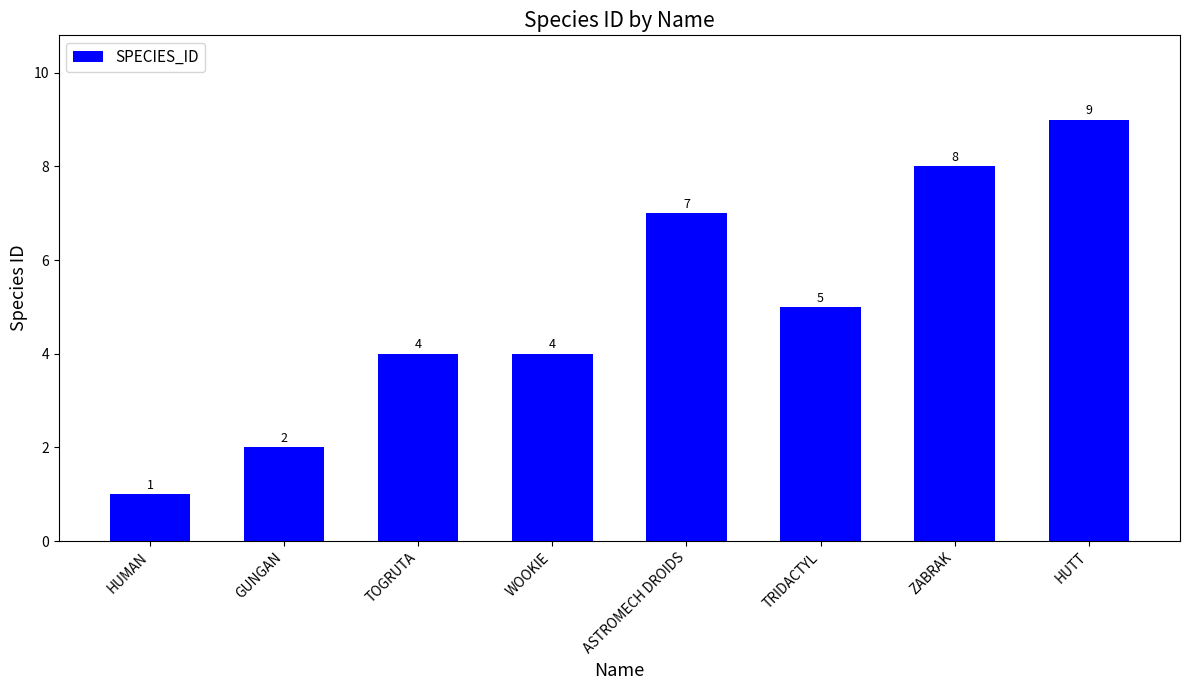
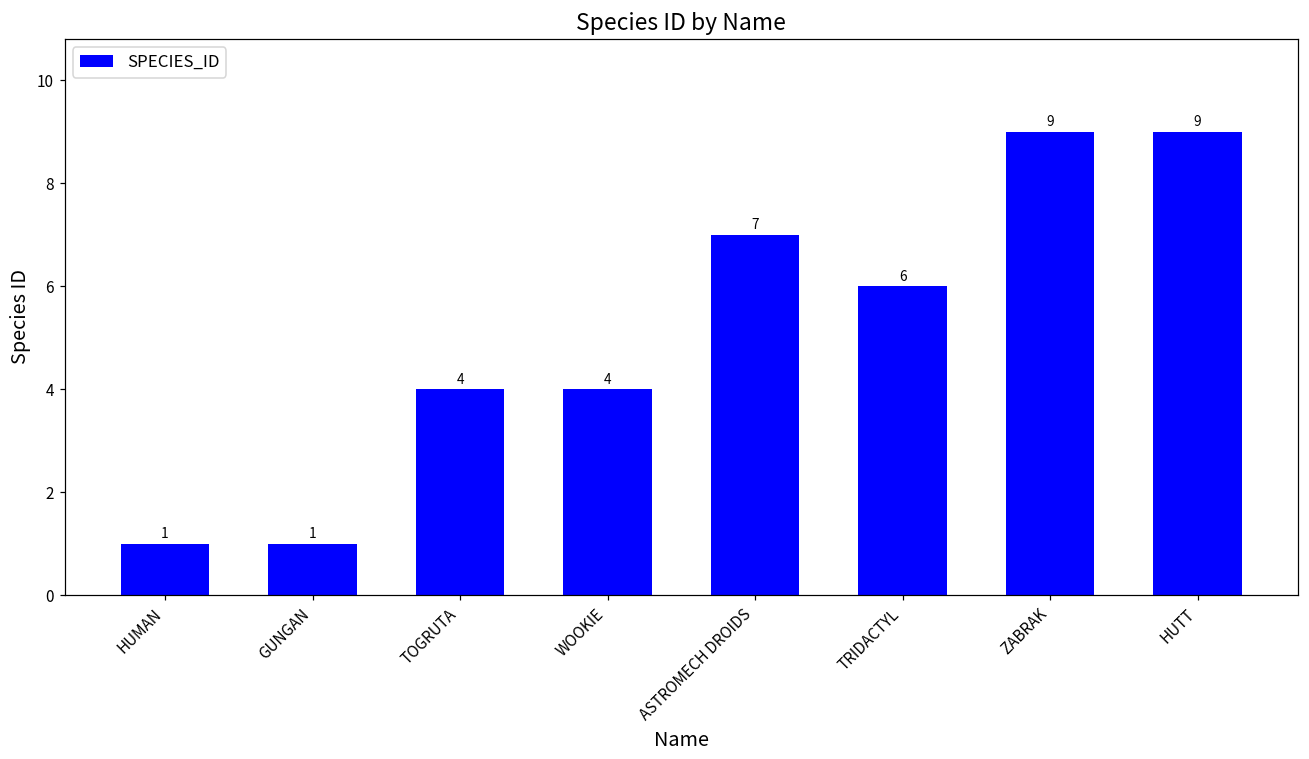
GUNGAN: 2 -> 1
TRIDACTYL: 5 -> 6
ZABRAK: 8 -> 9
